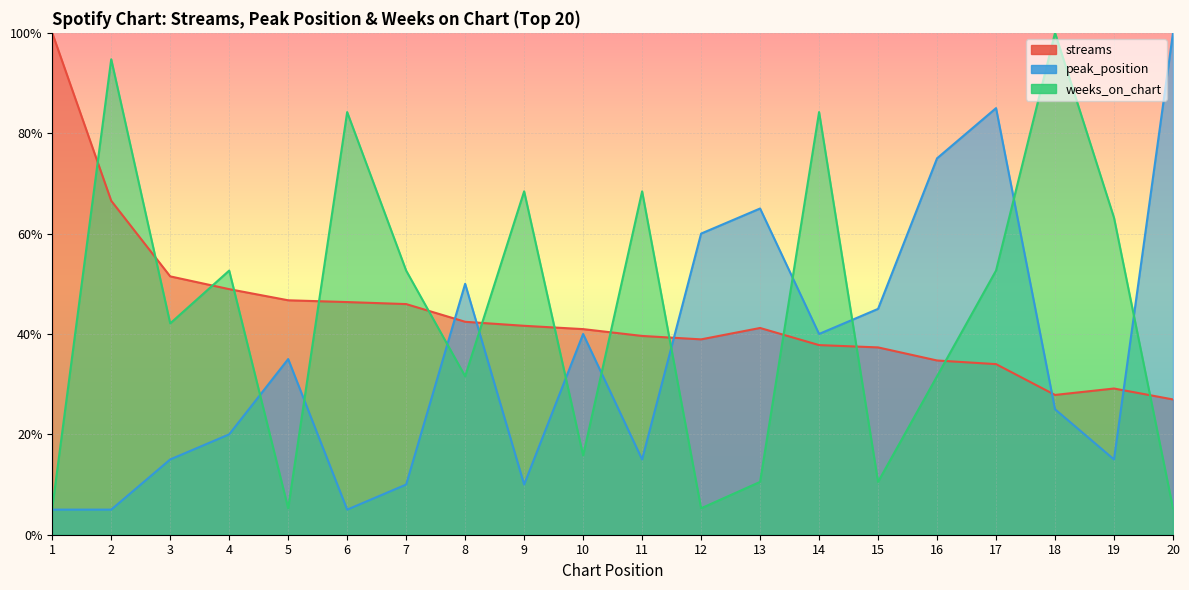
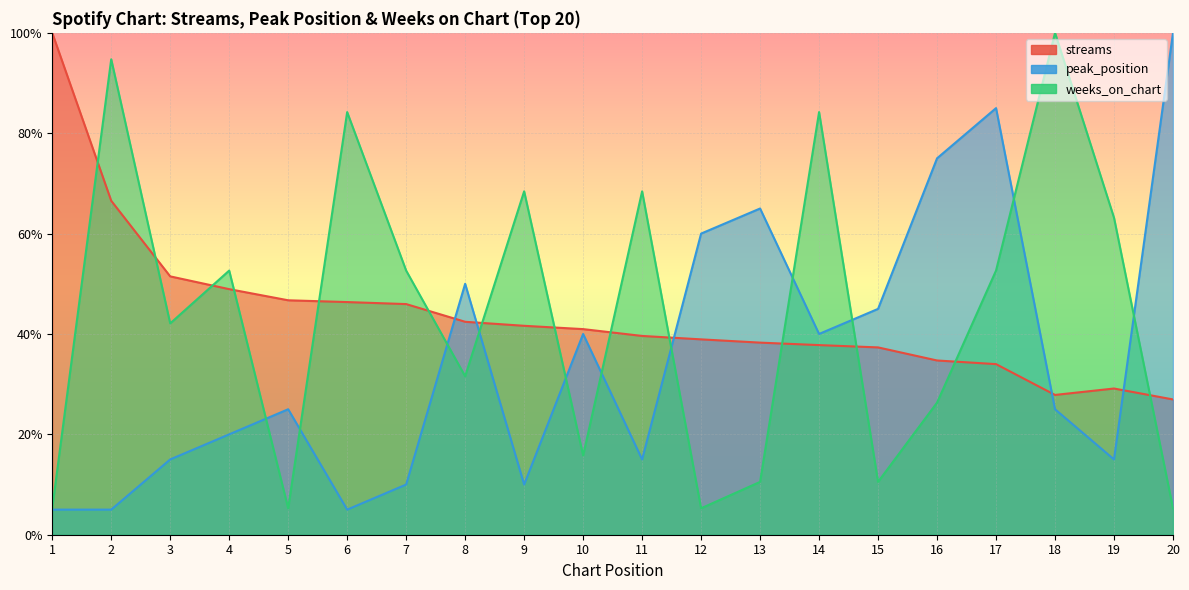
peak_position, 5: 35% -> 25%
streams, 13: 41% -> 38%
weeks_on_chart, 16: 32% -> 26%
